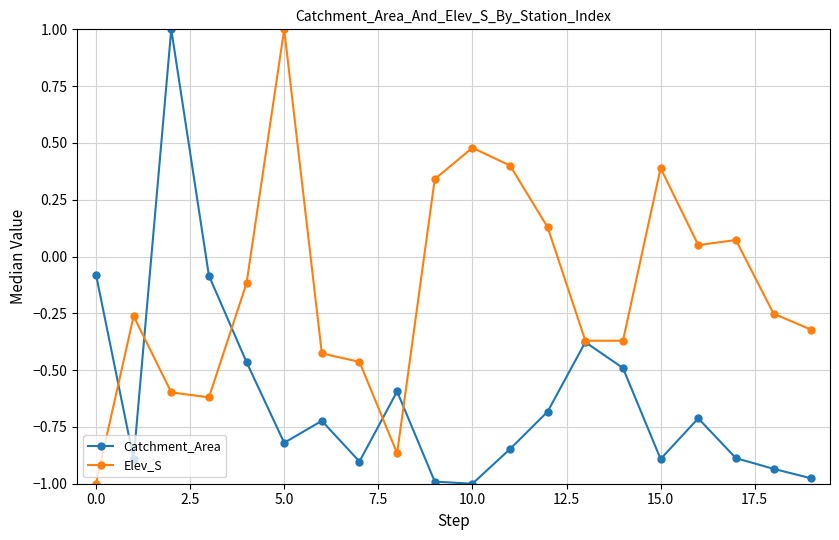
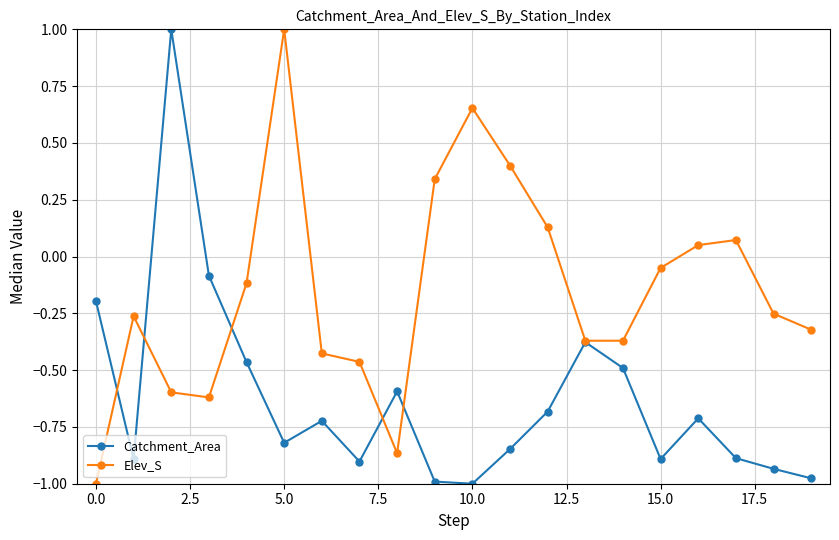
Catchment_Area, 0.0: -0.08 -> -0.20
Elev_S, 10.0: 0.48 -> 0.65
Elev_S, 15.0: 0.39 -> -0.05
